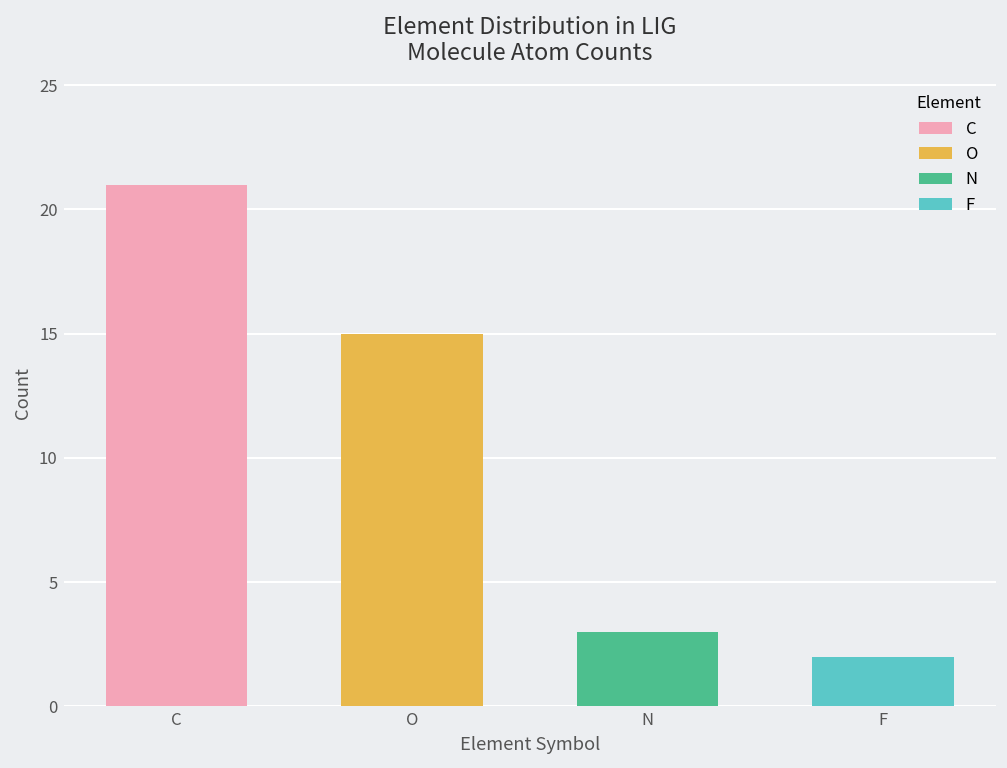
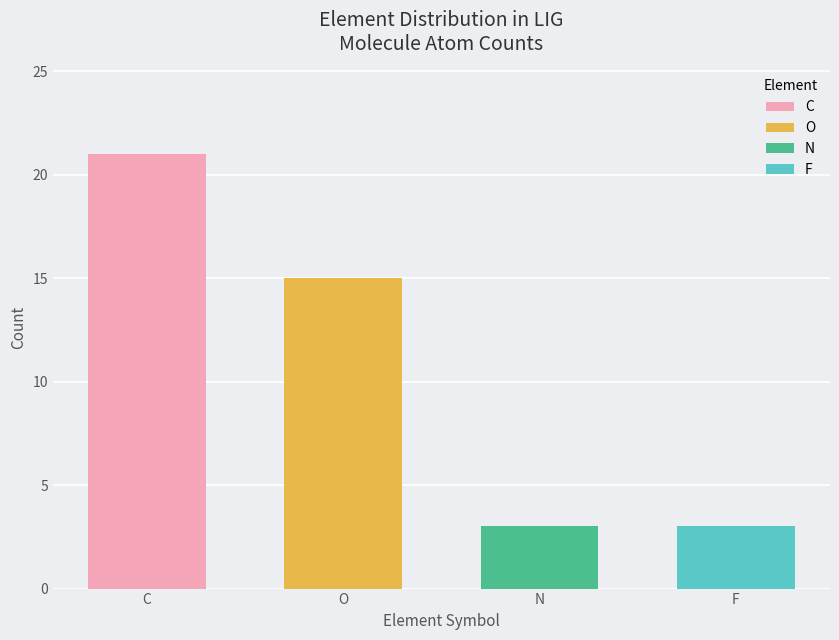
F: 2 -> 3
